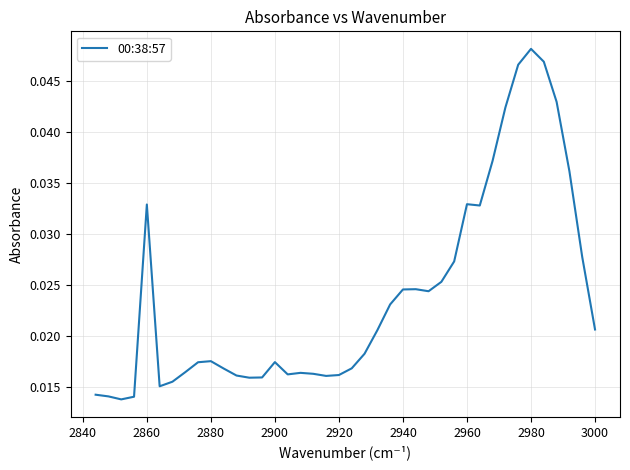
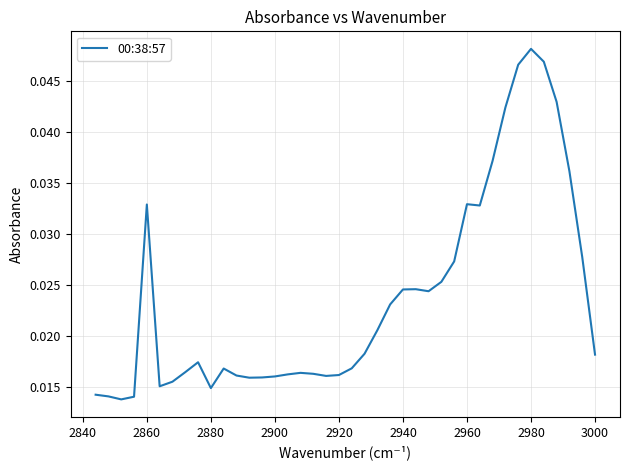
2880: 0.0176 -> 0.0149
2900: 0.0175 -> 0.0161
3000: 0.0207 -> 0.0182
